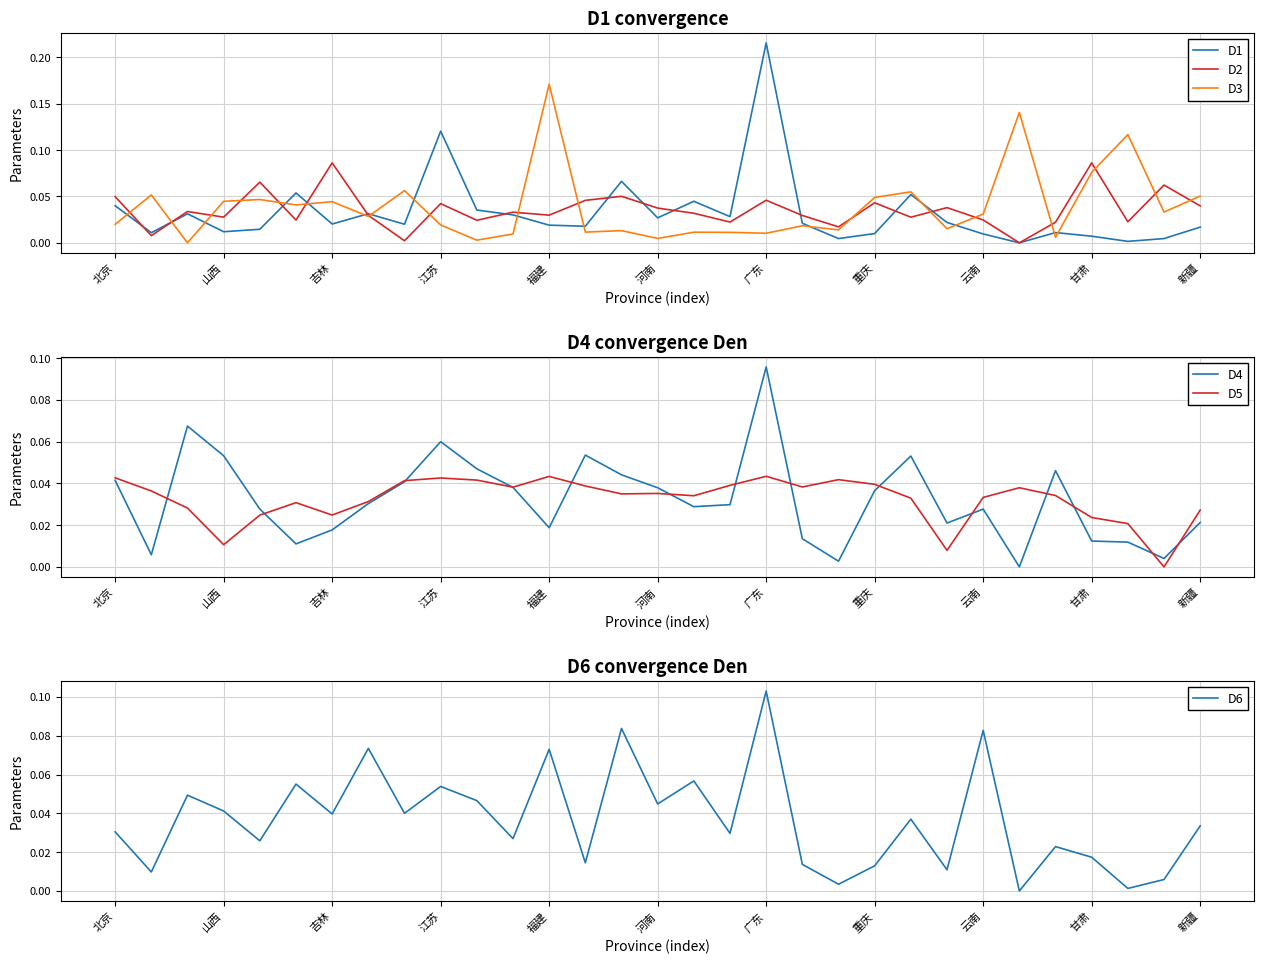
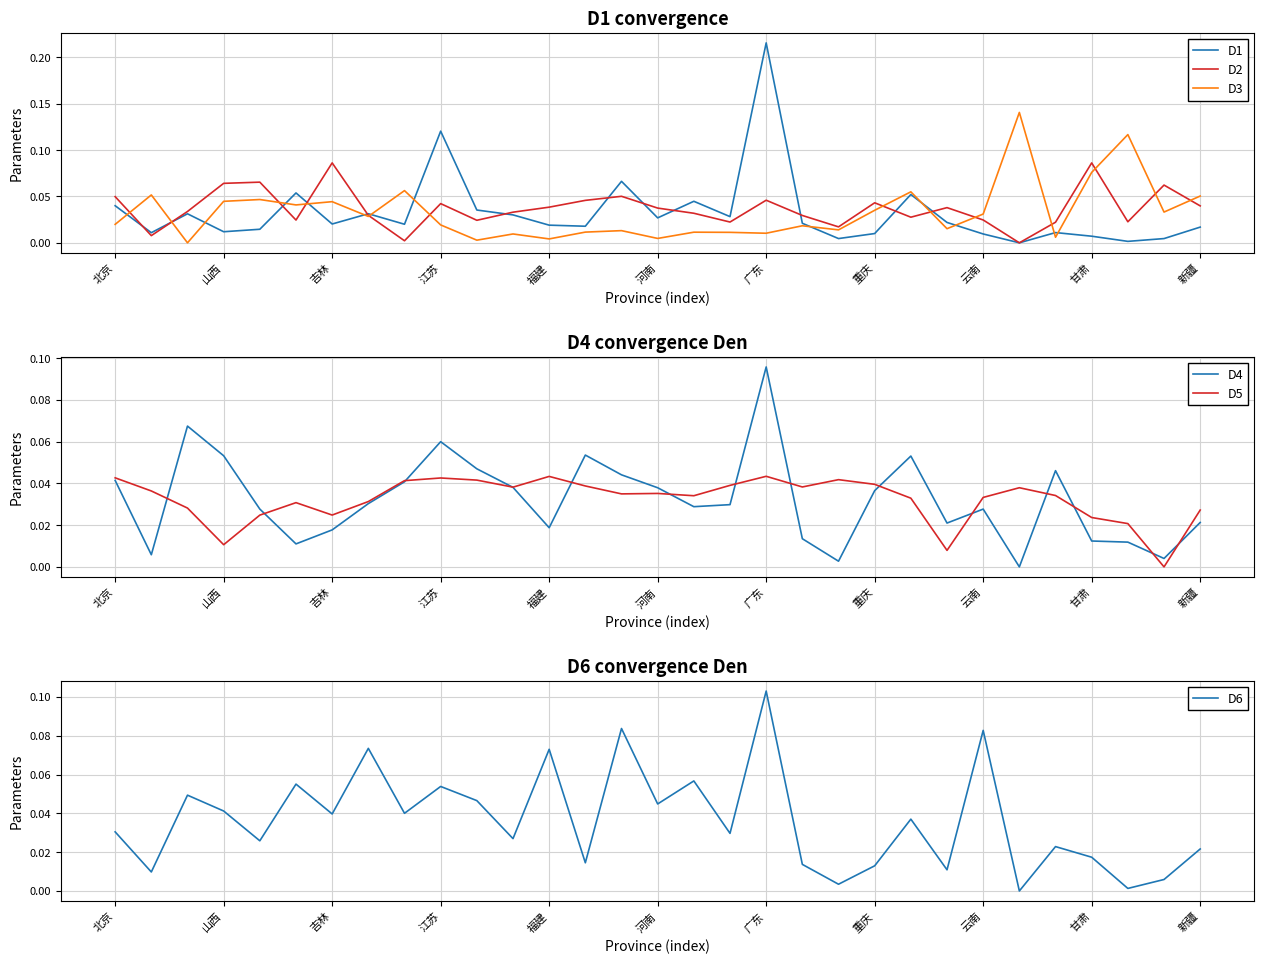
D1 convergence, D2, 山西: 0.03 -> 0.06
D1 convergence, D2, 福建: 0.03 -> 0.04
D1 convergence, D3, 福建: 0.17 -> 0.00
D1 convergence, D3, 重庆: 0.05 -> 0.04
D6 convergence Den, 新疆: 0.034 -> 0.022
